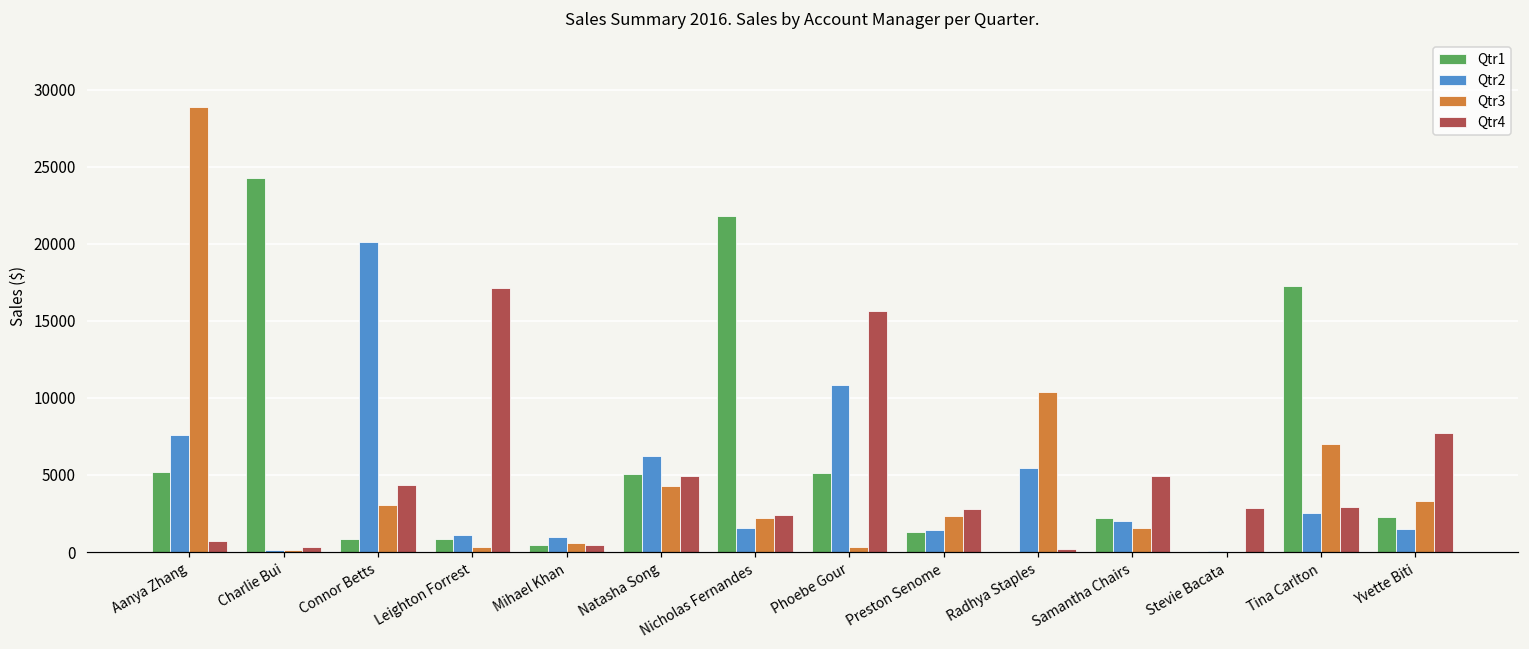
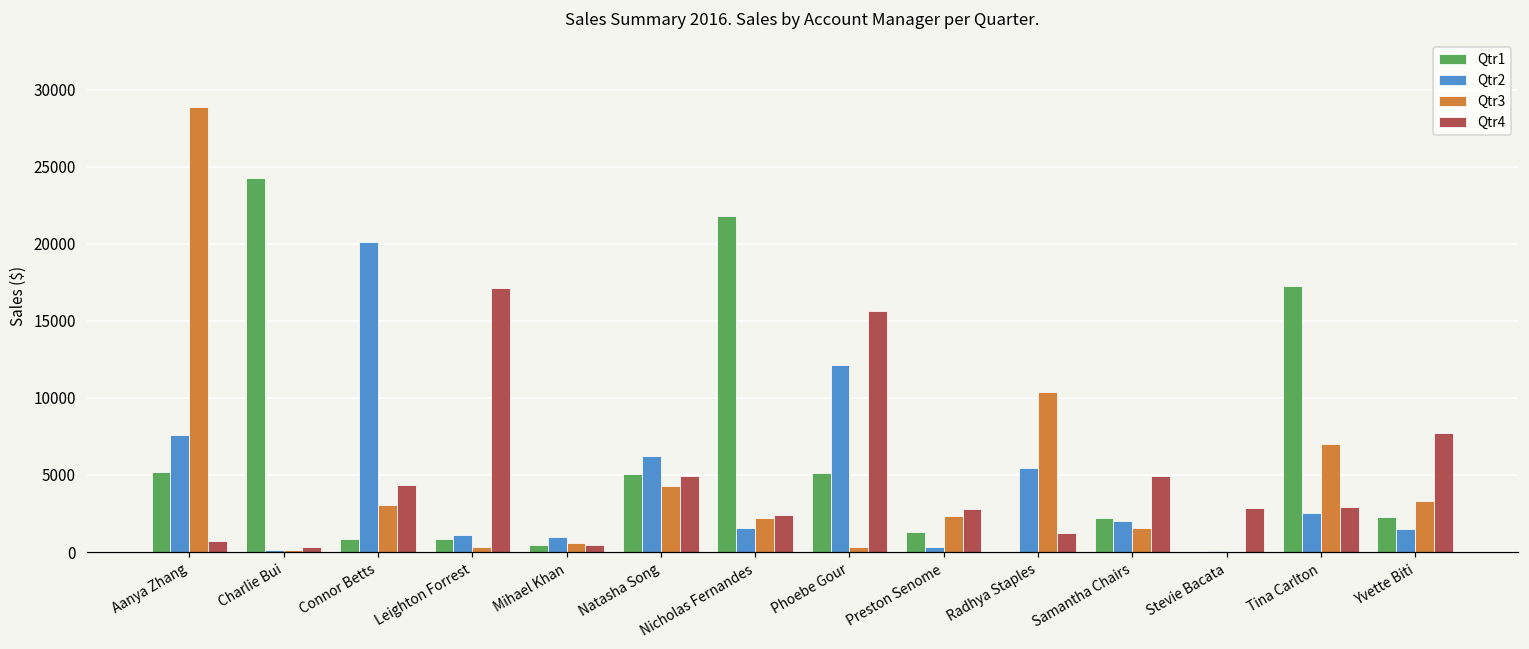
Qtr2, Phoebe Gour: 10800 -> 12200
Qtr2, Preston Senome: 1400 -> 300
Qtr4, Radhya Staples: 200 -> 1200
